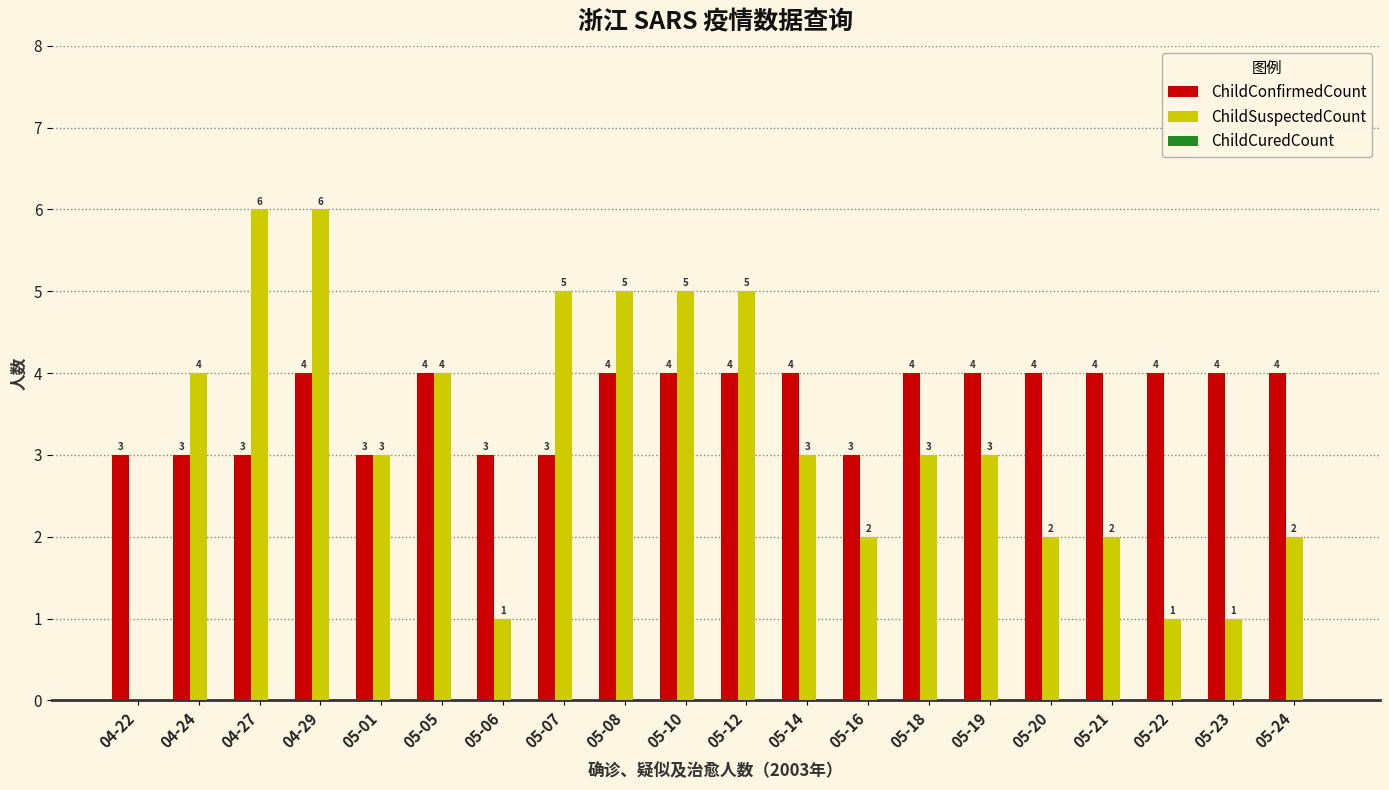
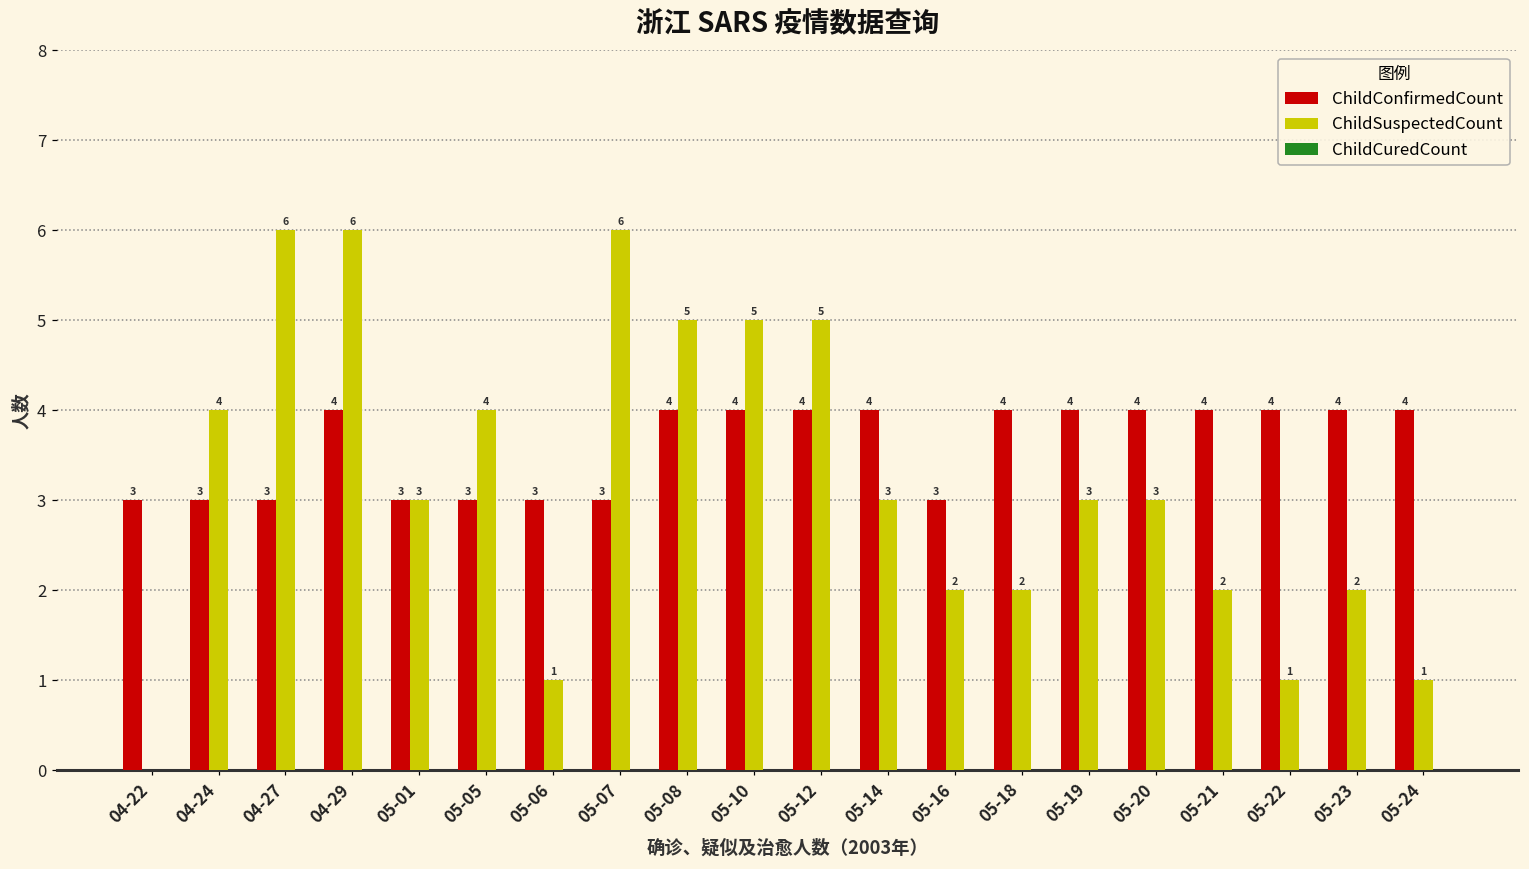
ChildConfirmedCount, 05-05: 4 -> 3
ChildSuspectedCount, 05-07: 5 -> 6
ChildSuspectedCount, 05-18: 3 -> 2
ChildSuspectedCount, 05-20: 2 -> 3
ChildSuspectedCount, 05-23: 1 -> 2
ChildSuspectedCount, 05-24: 2 -> 1
